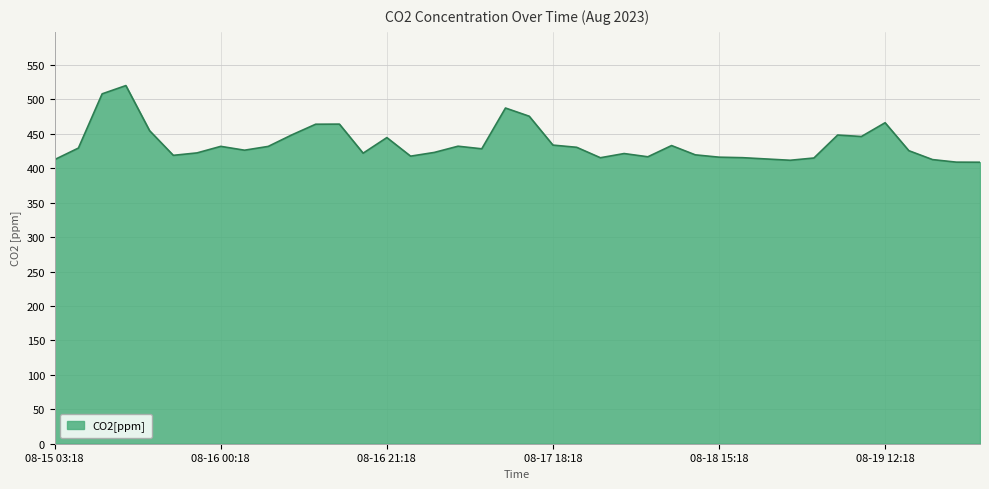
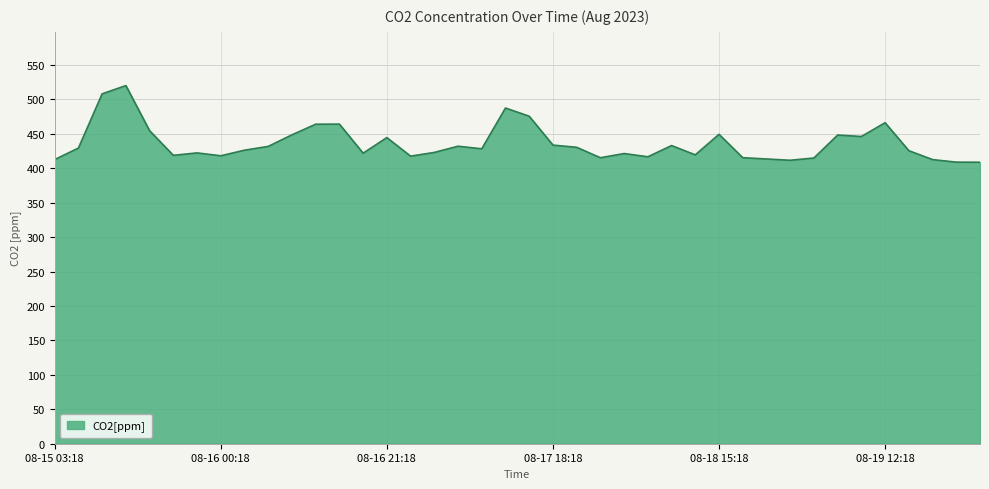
08-16 00:18: 430 -> 420
08-18 15:18: 420 -> 450
